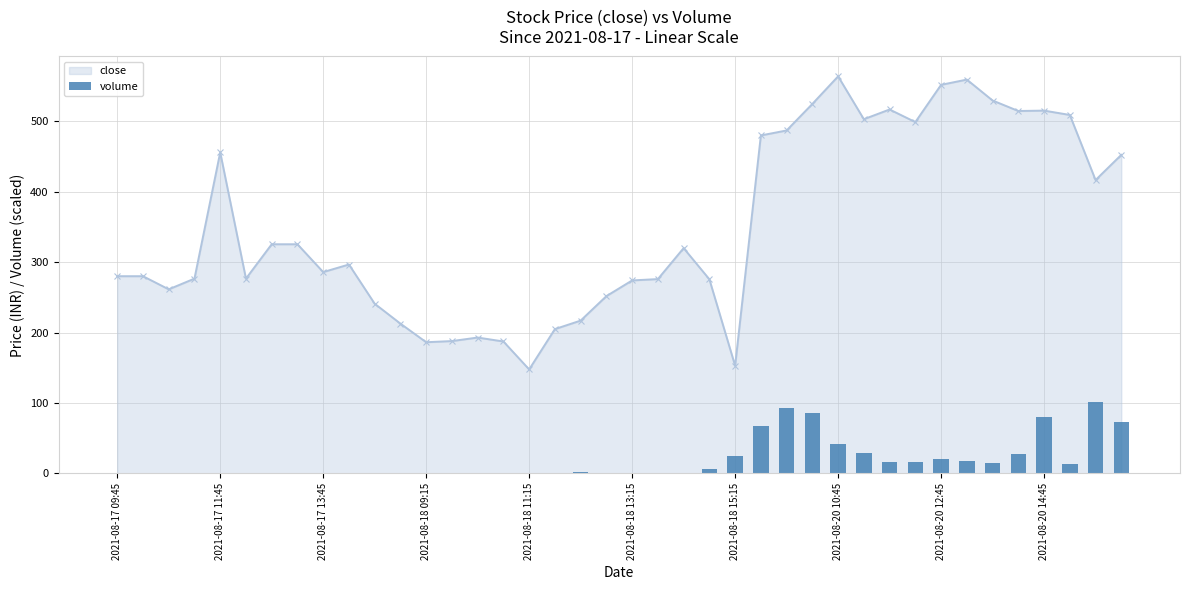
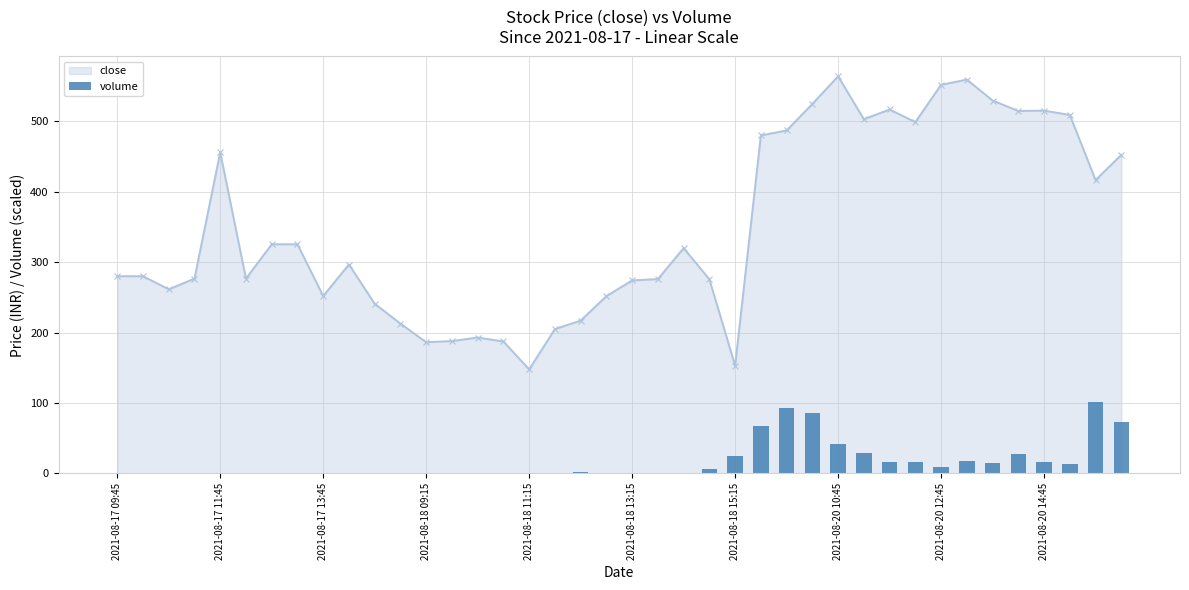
close, 2021-08-17 13:45: 290 -> 250
volume, 2021-08-20 12:45: 20 -> 10
volume, 2021-08-20 14:45: 80 -> 20
